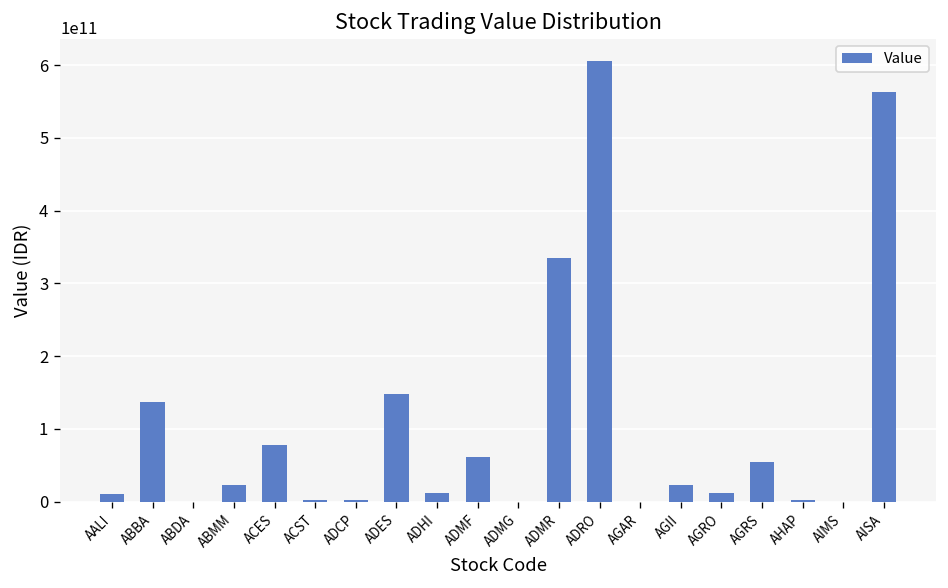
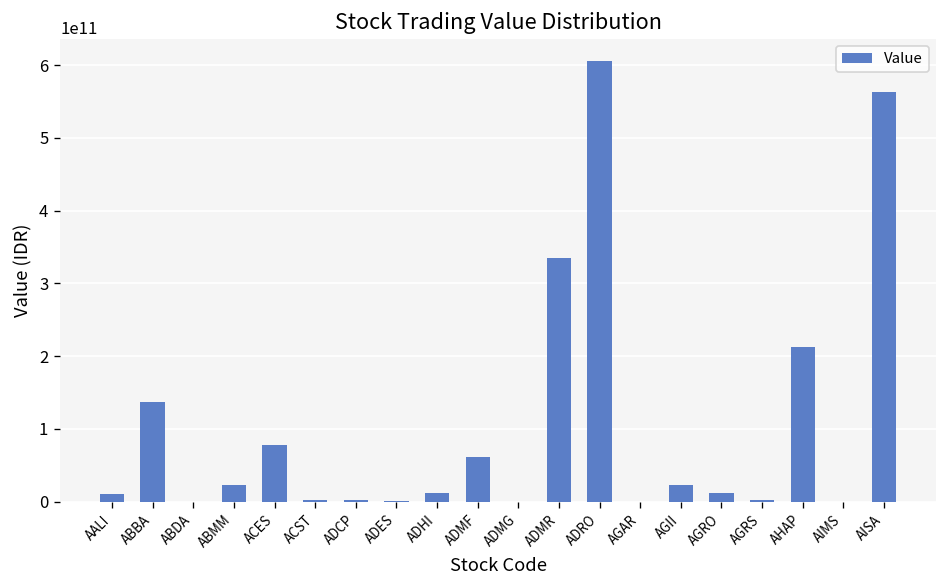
ADES: 150000000000 -> 0
AGRS: 50000000000 -> 0
AHAP: 0 -> 210000000000
